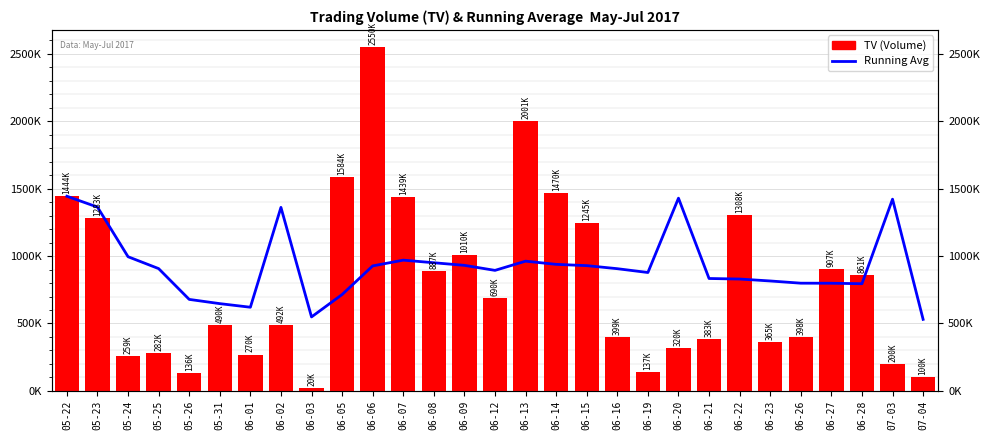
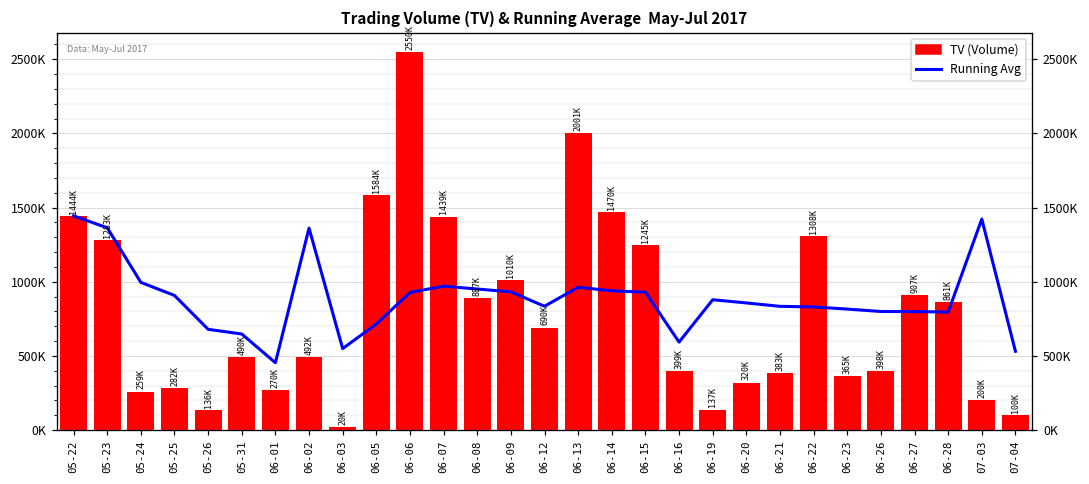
Running Avg, 06-01: 620000 -> 450000
Running Avg, 06-12: 890000 -> 830000
Running Avg, 06-16: 910000 -> 590000
Running Avg, 06-20: 1430000 -> 860000
